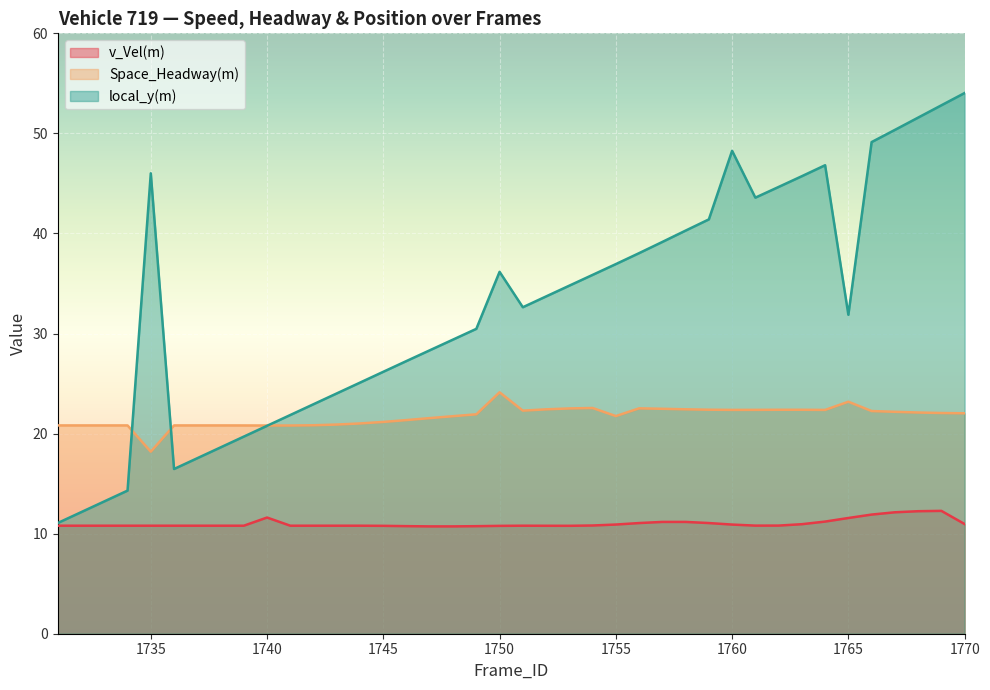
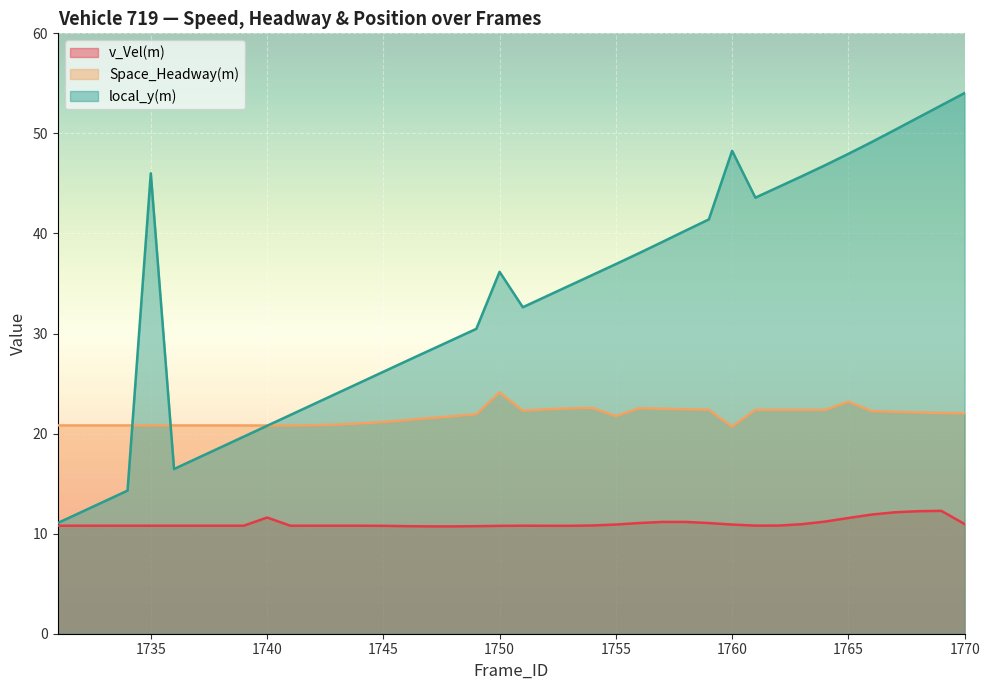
Space_Headway(m), 1735: 18.2 -> 20.8
Space_Headway(m), 1760: 22.4 -> 20.7
local_y(m), 1765: 31.9 -> 48.0
